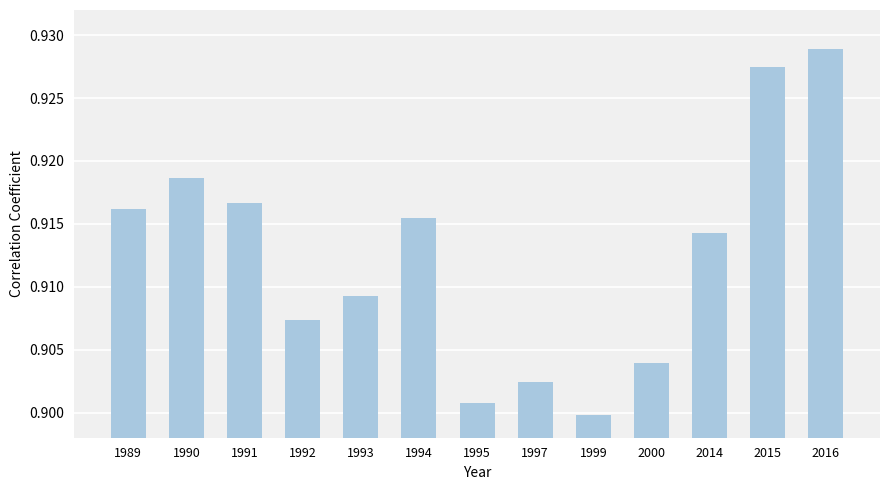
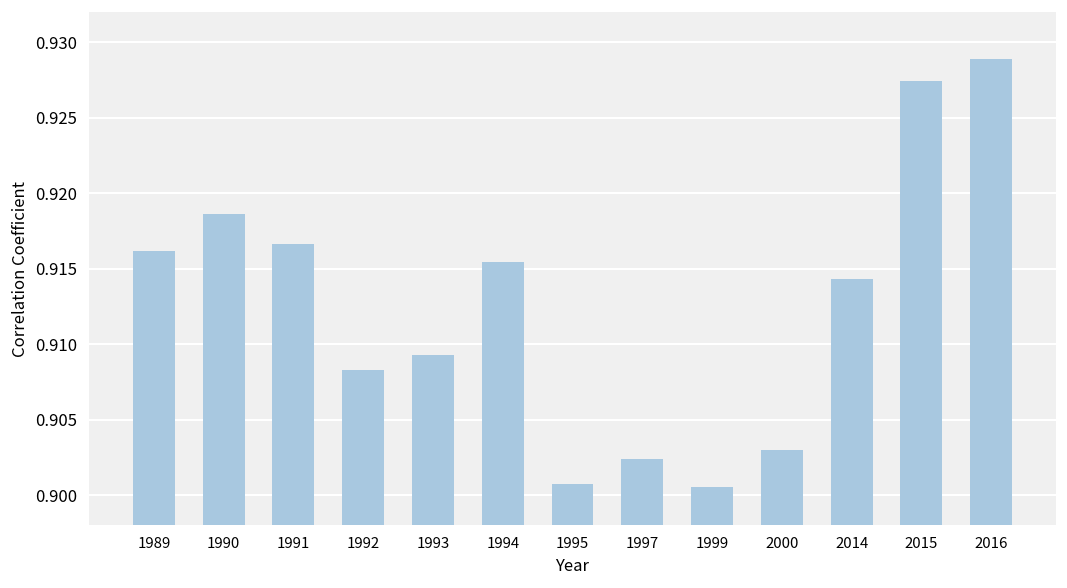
1992: 0.9074 -> 0.9083
1999: 0.8998 -> 0.9006
2000: 0.9040 -> 0.9030
